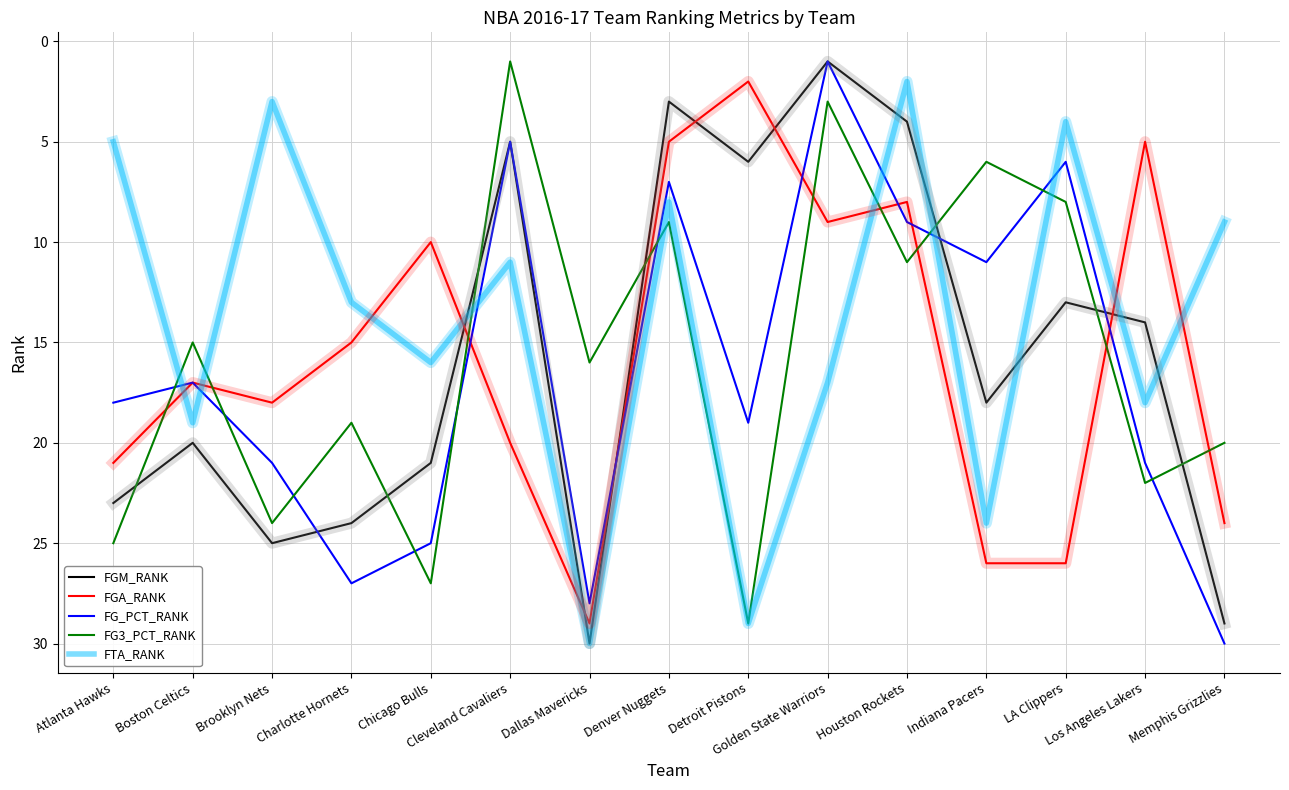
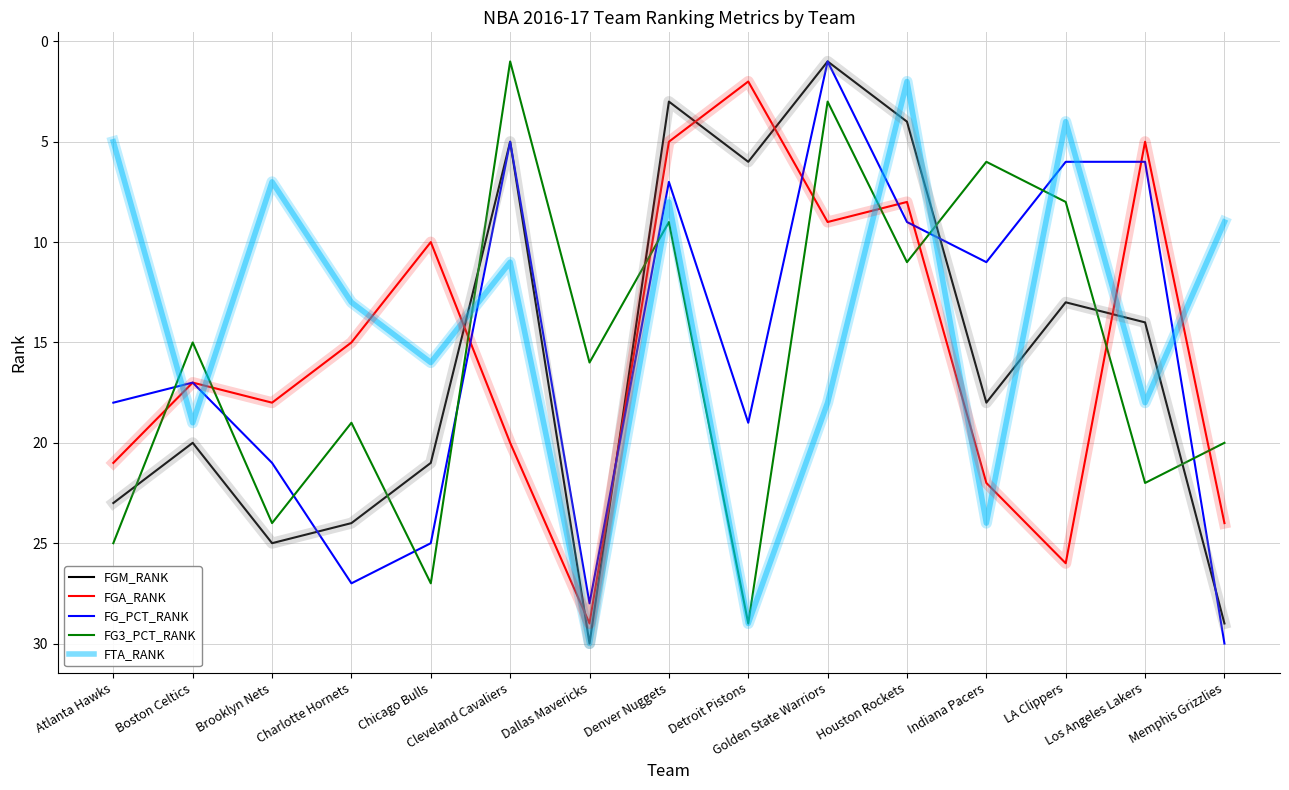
FTA_RANK, Brooklyn Nets: 3 -> 7
FTA_RANK, Golden State Warriors: 17 -> 18
FGA_RANK, Indiana Pacers: 26 -> 22
FG_PCT_RANK, Los Angeles Lakers: 21 -> 6
